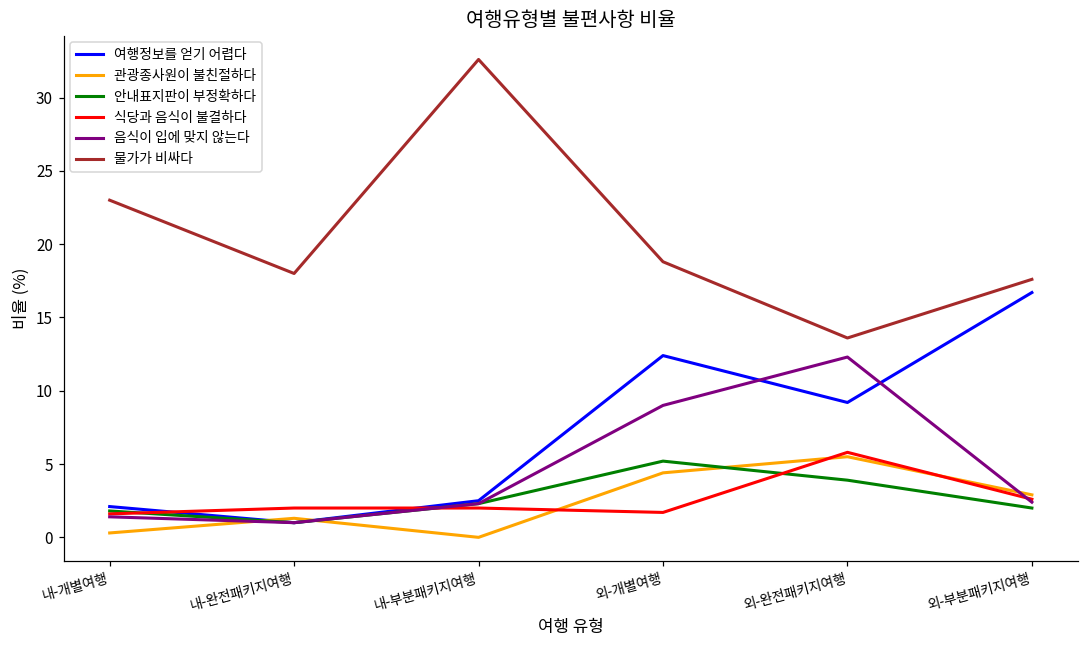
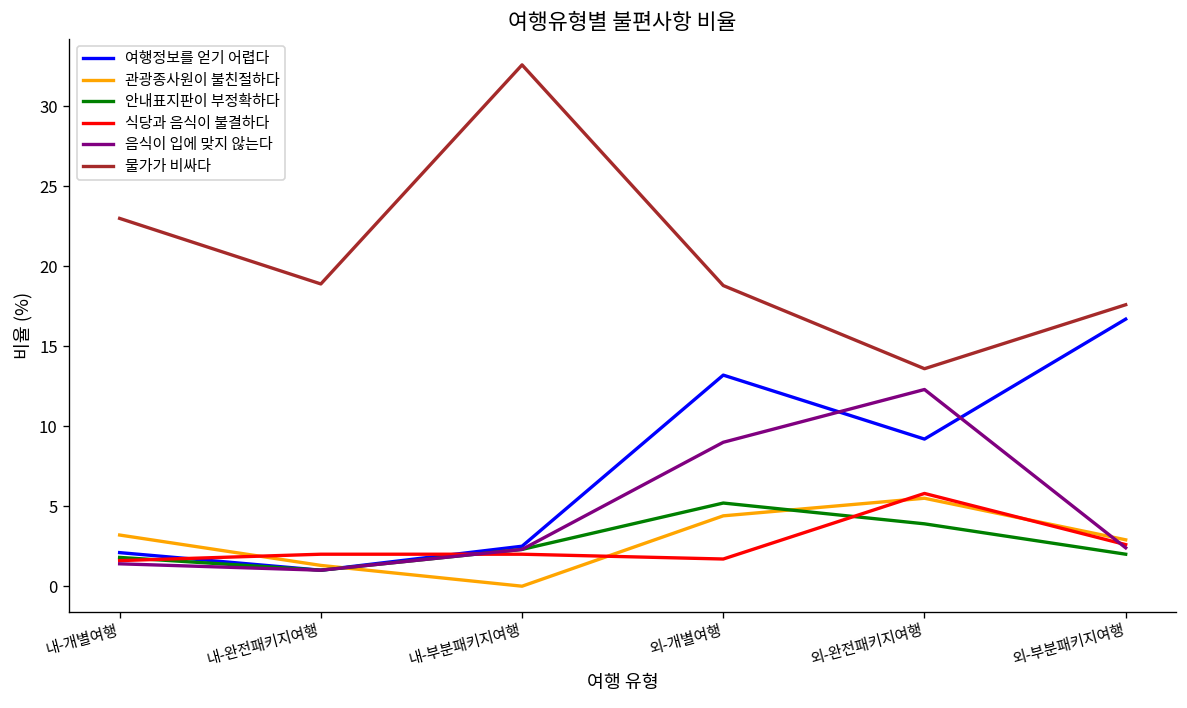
관광종사원이 불친절하다, 내-개별여행: 0.3 -> 3.2
물가가 비싸다, 내-완전패키지여행: 18.0 -> 18.9
여행정보를 얻기 어렵다, 외-개별여행: 12.4 -> 13.2
